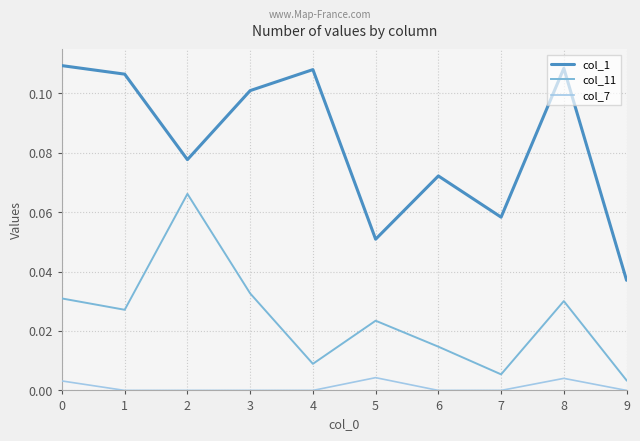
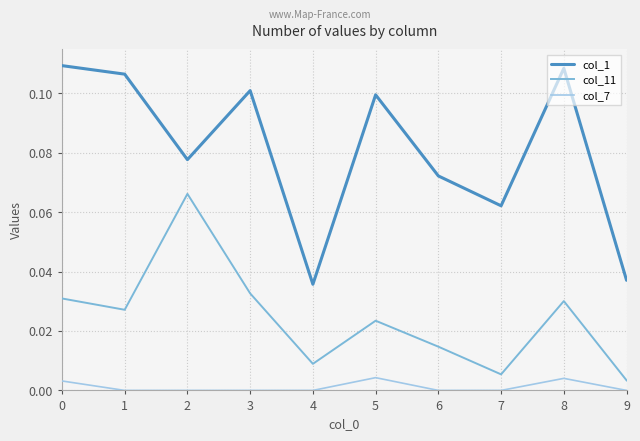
col_1, 4: 0.108 -> 0.036
col_1, 5: 0.051 -> 0.099
col_1, 7: 0.058 -> 0.062
